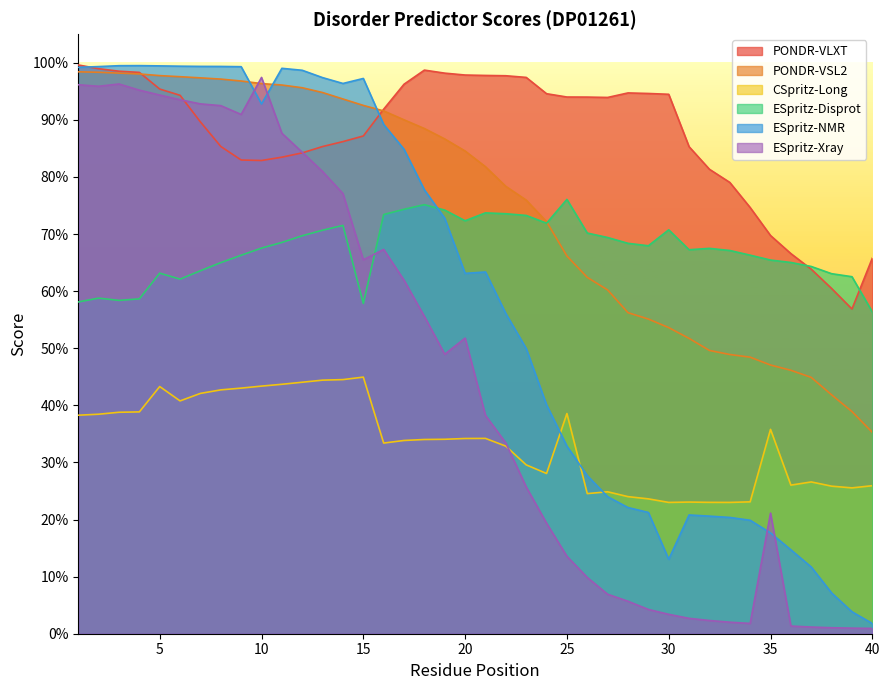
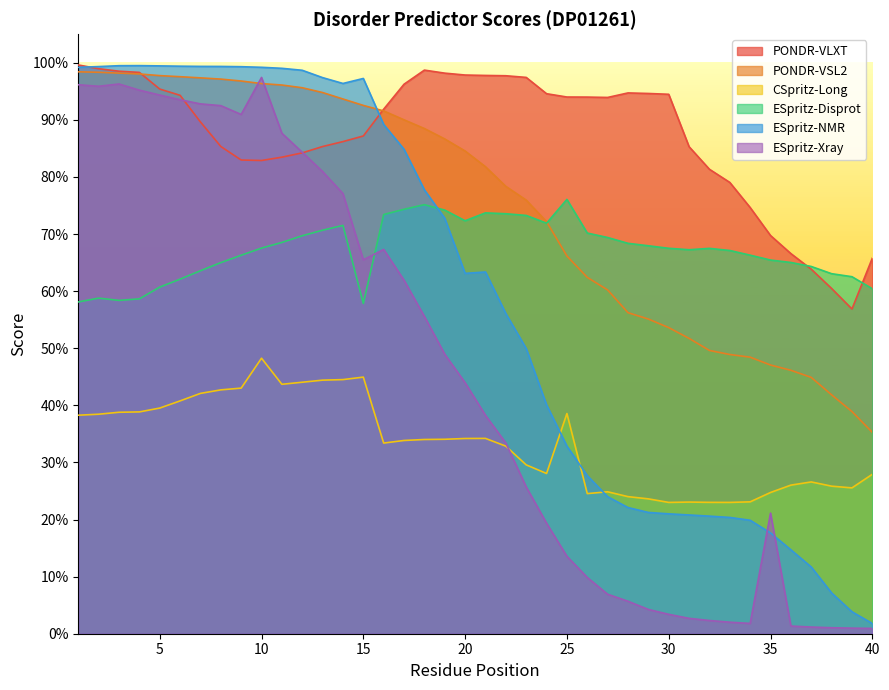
CSpritz-Long, 5: 43% -> 40%
ESpritz-Disprot, 5: 63% -> 61%
CSpritz-Long, 10: 43% -> 48%
ESpritz-NMR, 10: 93% -> 99%
ESpritz-Xray, 20: 52% -> 44%
ESpritz-Disprot, 30: 71% -> 68%
ESpritz-NMR, 30: 13% -> 21%
CSpritz-Long, 35: 36% -> 25%
CSpritz-Long, 40: 26% -> 28%
ESpritz-Disprot, 40: 56% -> 60%
